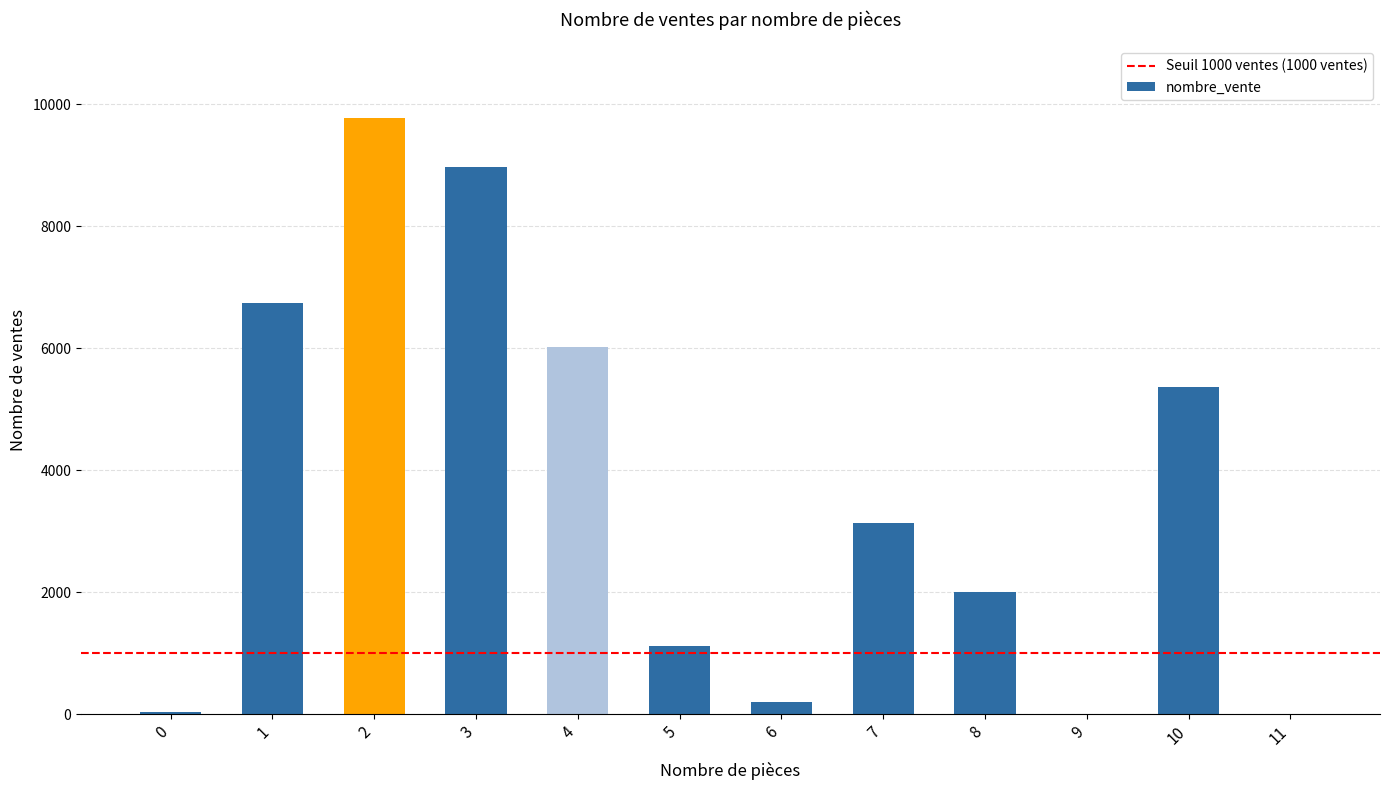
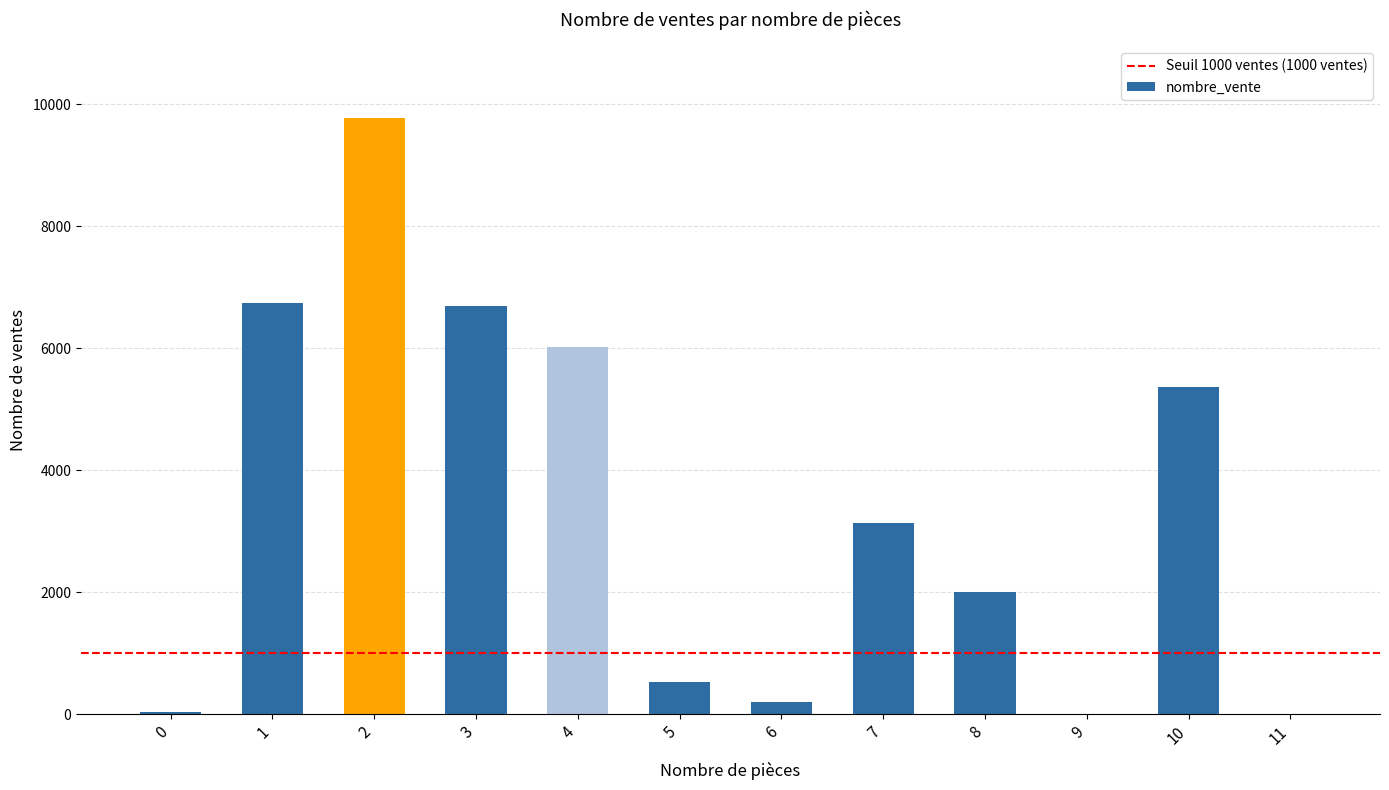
3: 9000 -> 6700
5: 1100 -> 500
